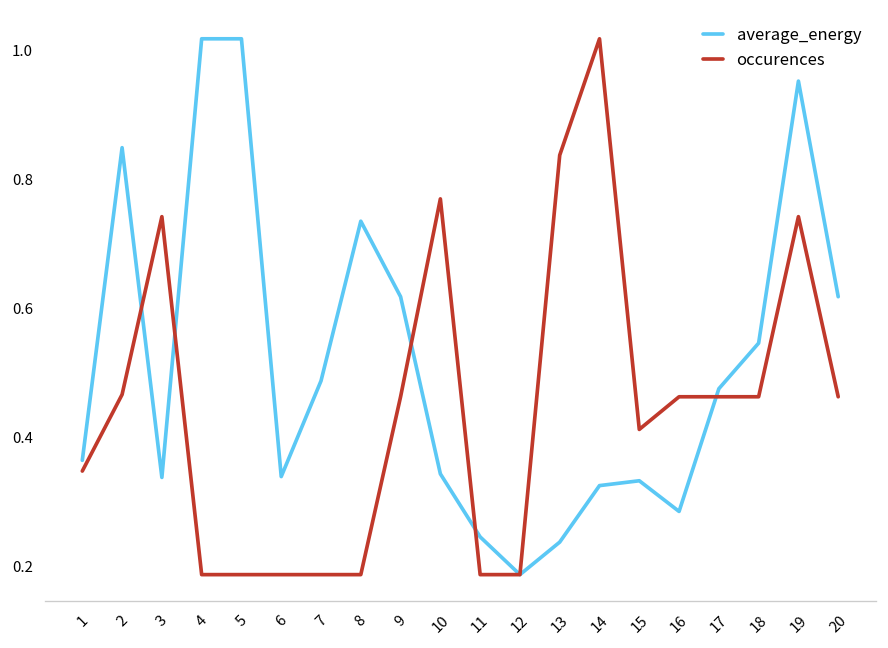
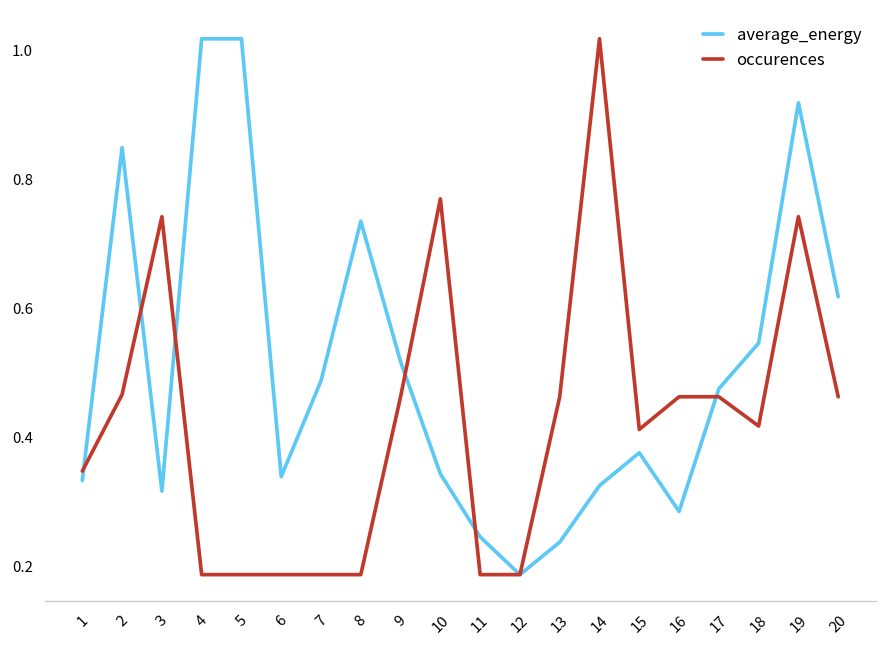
average_energy, 1: 0.36 -> 0.33
average_energy, 3: 0.34 -> 0.32
average_energy, 9: 0.62 -> 0.52
occurences, 13: 0.84 -> 0.46
average_energy, 15: 0.33 -> 0.38
occurences, 18: 0.46 -> 0.42
average_energy, 19: 0.95 -> 0.92
